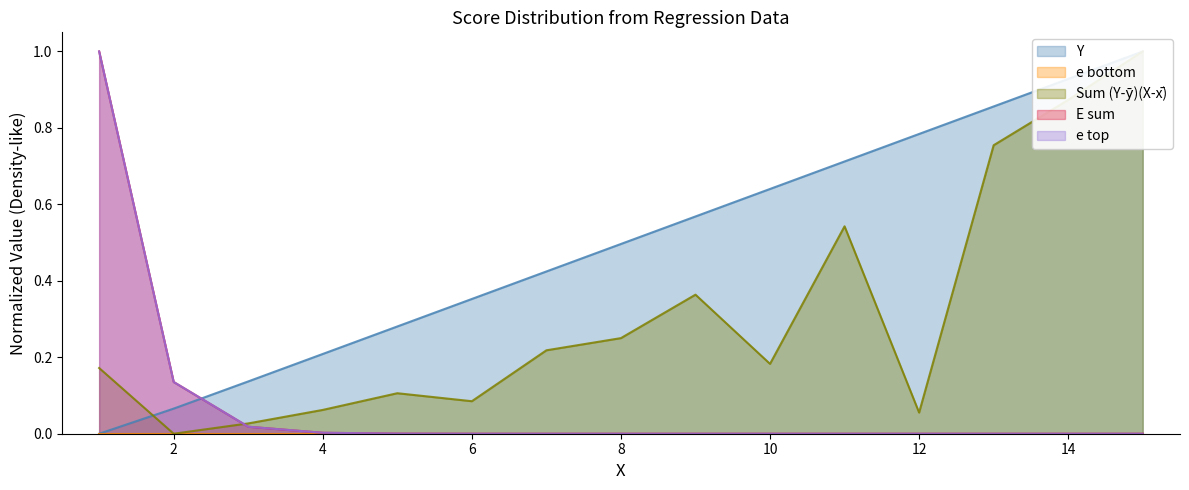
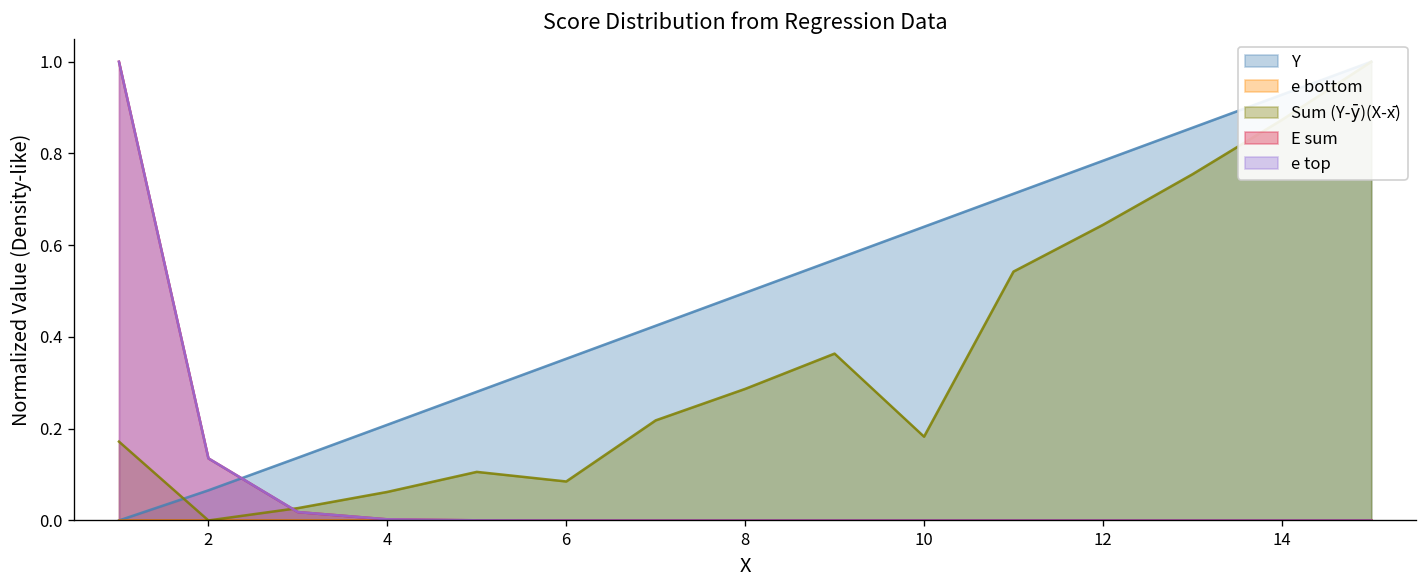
Sum (Y-ȳ)(X-x̄), 8: 0.25 -> 0.29
Sum (Y-ȳ)(X-x̄), 12: 0.06 -> 0.64
